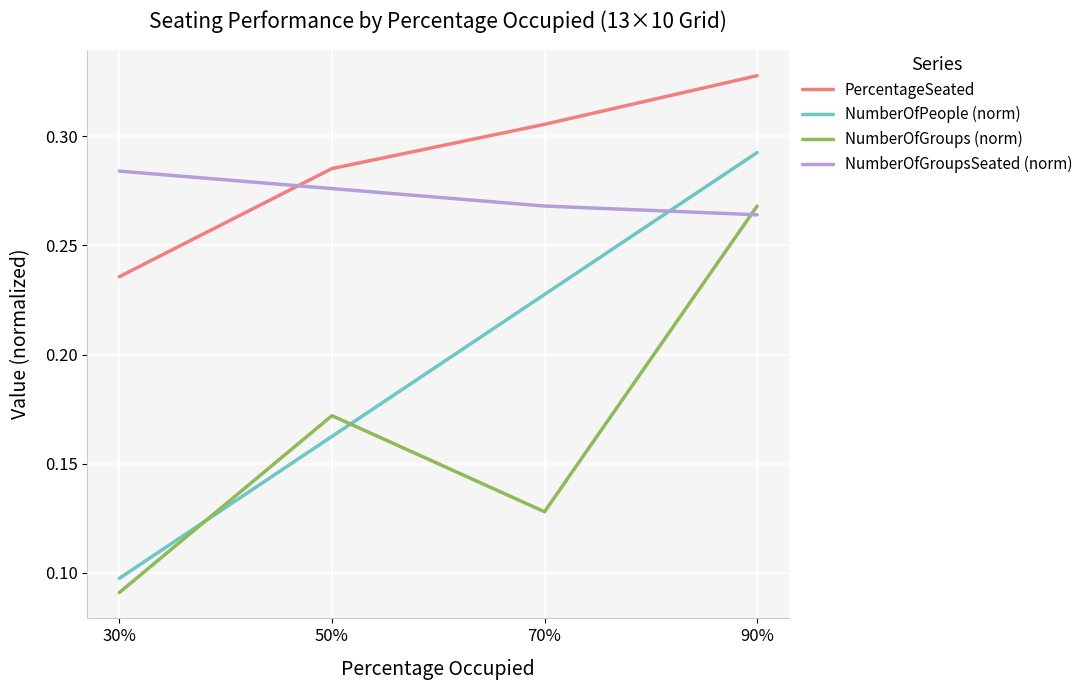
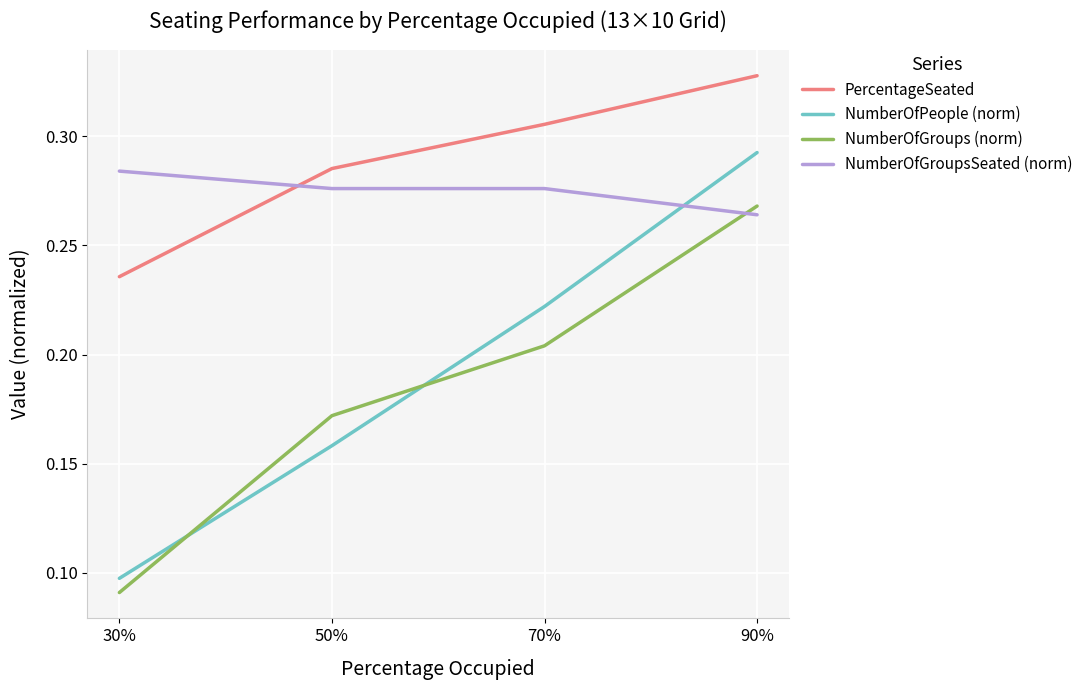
NumberOfPeople (norm), 50%: 0.163 -> 0.158
NumberOfPeople (norm), 70%: 0.228 -> 0.222
NumberOfGroups (norm), 70%: 0.128 -> 0.204
NumberOfGroupsSeated (norm), 70%: 0.268 -> 0.276
